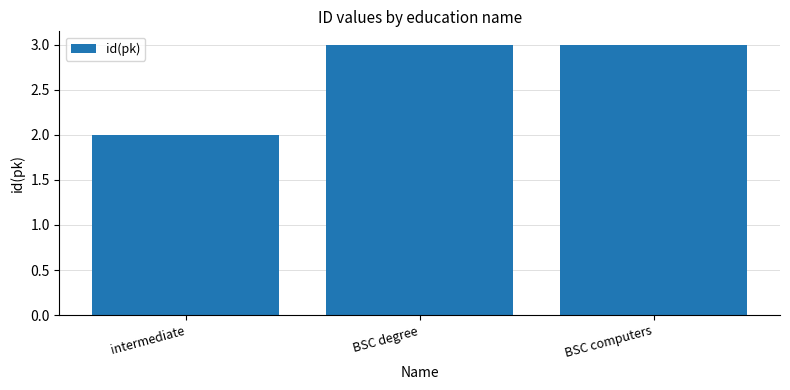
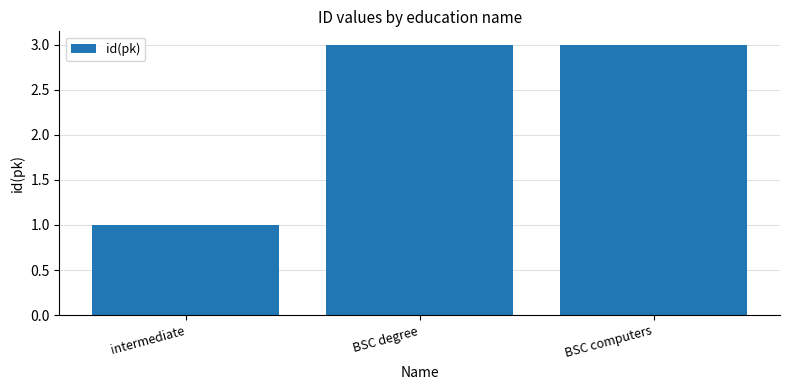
intermediate: 2 -> 1
